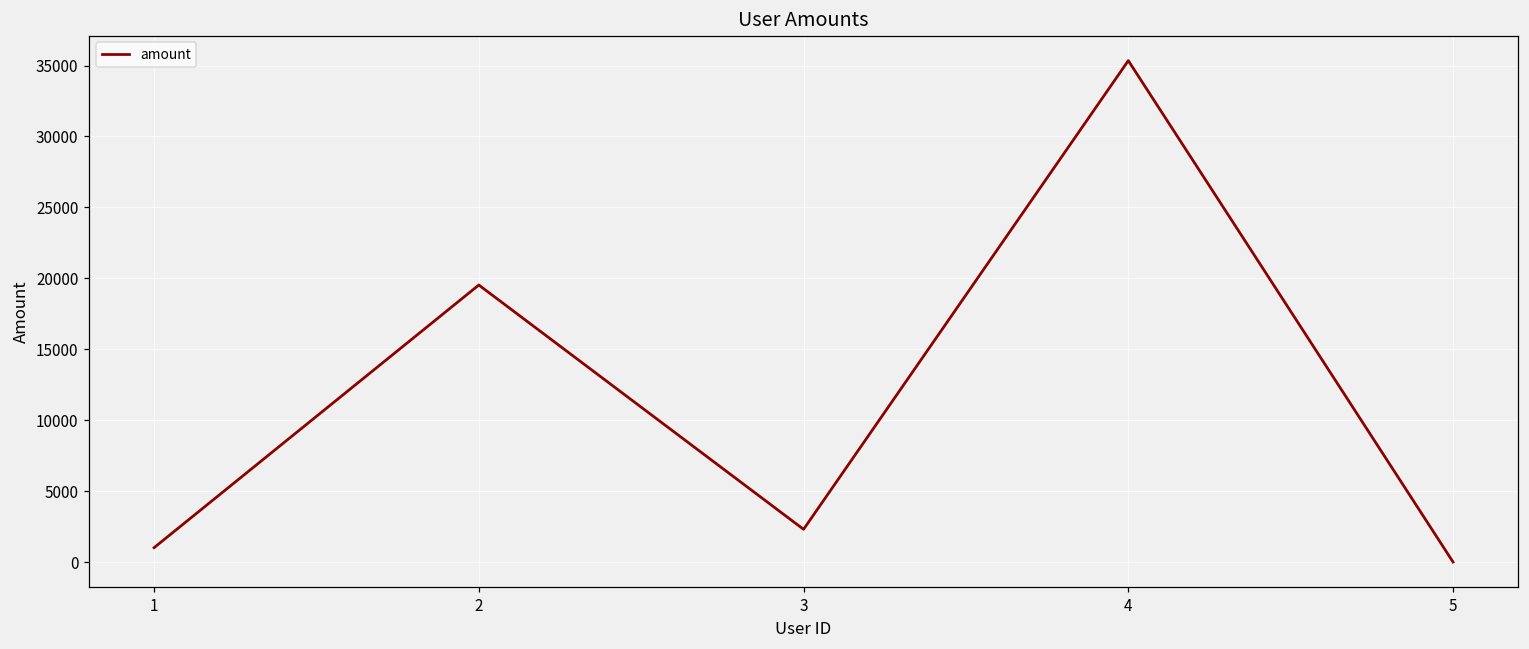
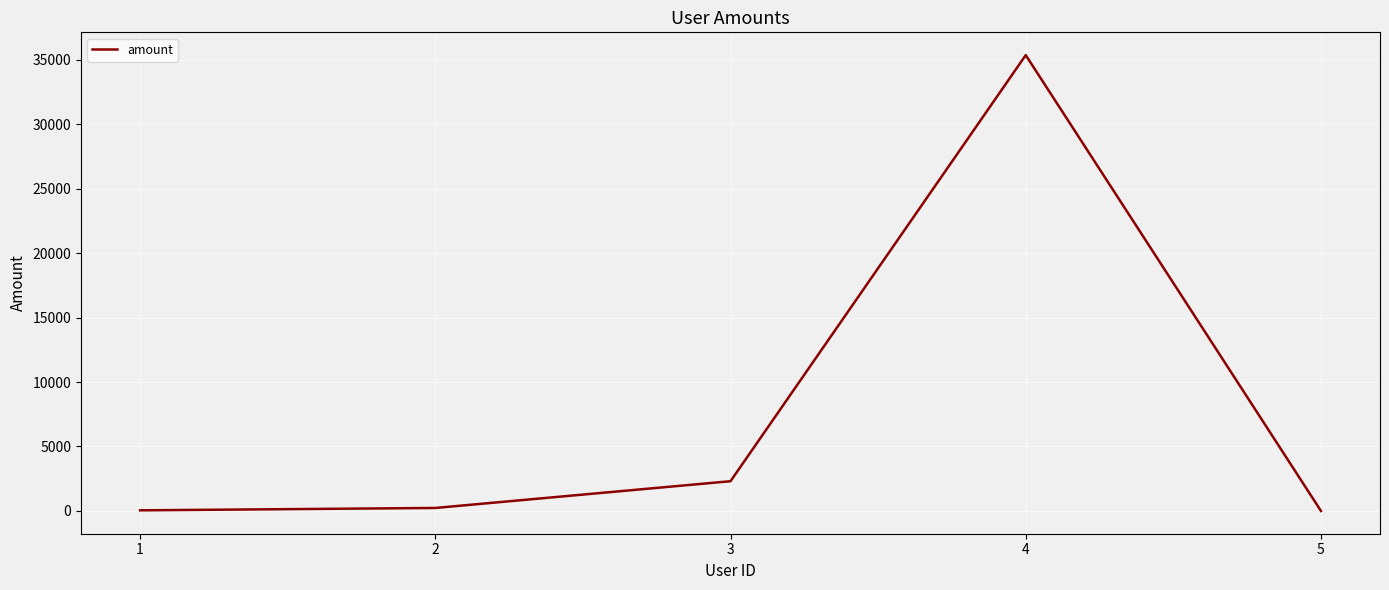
1: 1000 -> 100
2: 19500 -> 200
